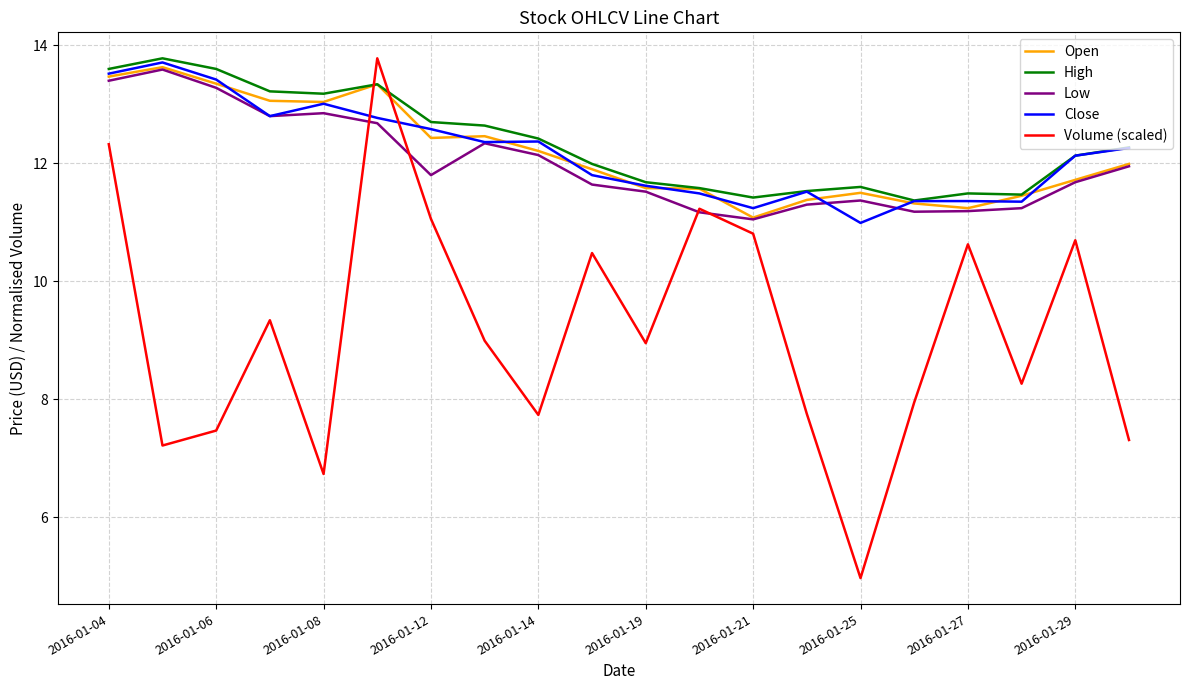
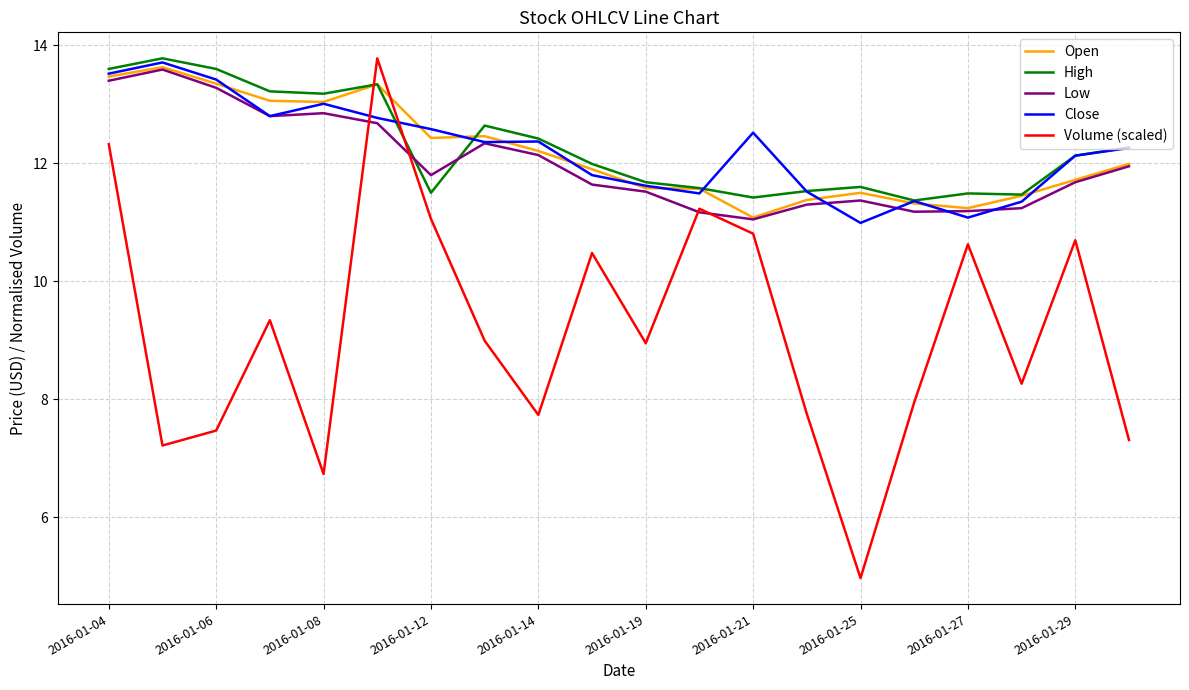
High, 2016-01-12: 12.7 -> 11.5
Close, 2016-01-21: 11.2 -> 12.5
Close, 2016-01-27: 11.4 -> 11.1
